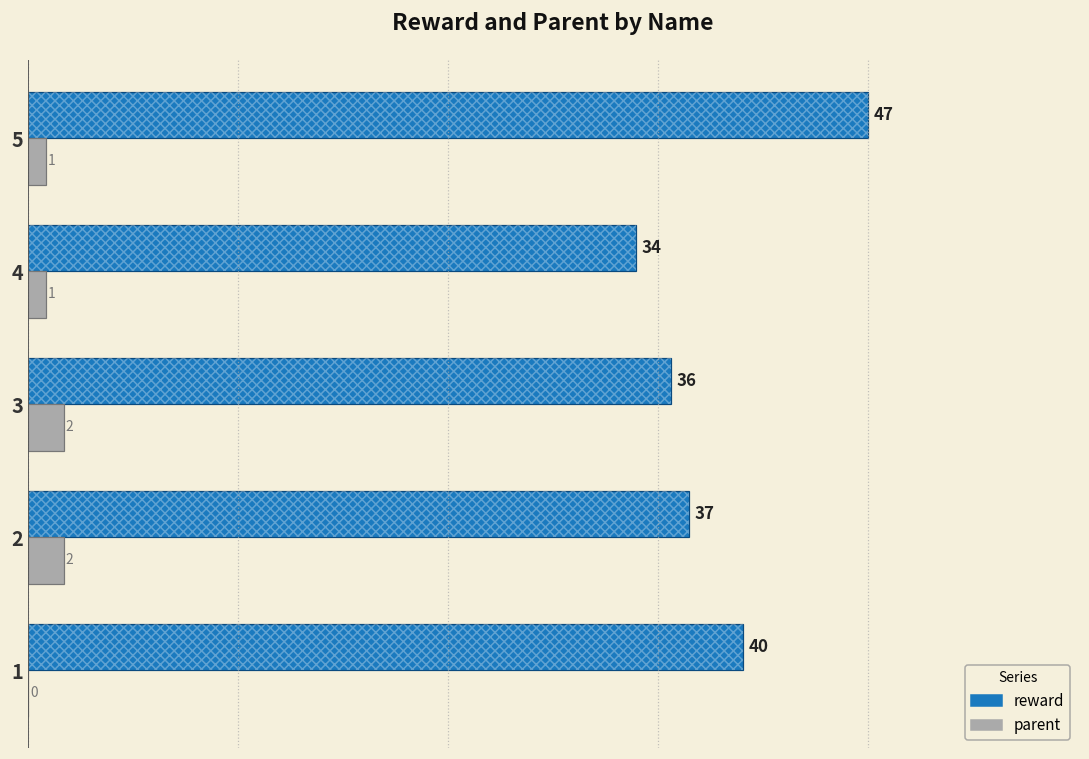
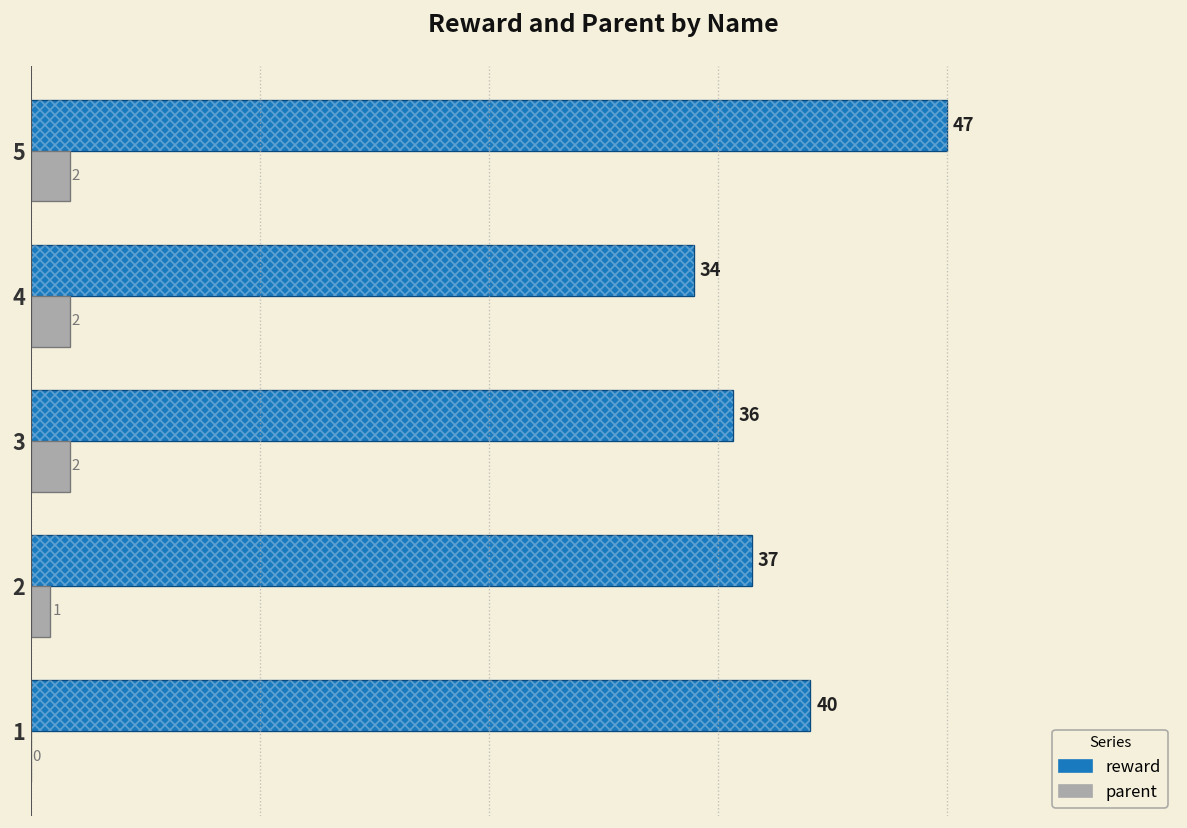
parent, 5: 1 -> 2
parent, 4: 1 -> 2
parent, 2: 2 -> 1
